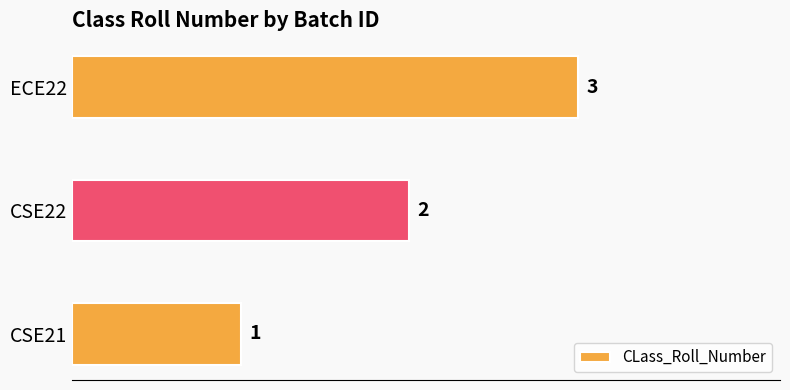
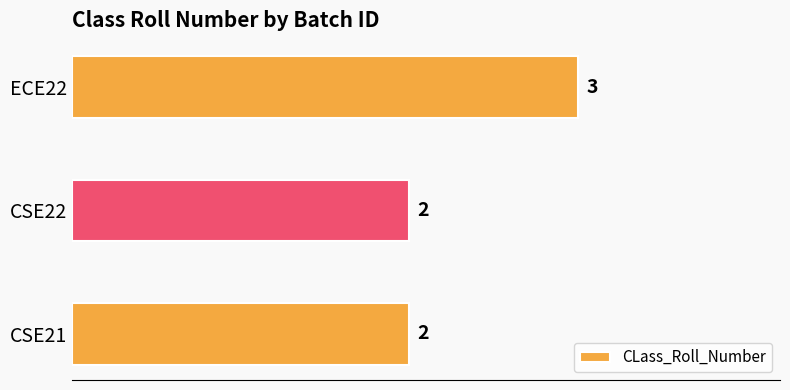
CSE21: 1 -> 2
